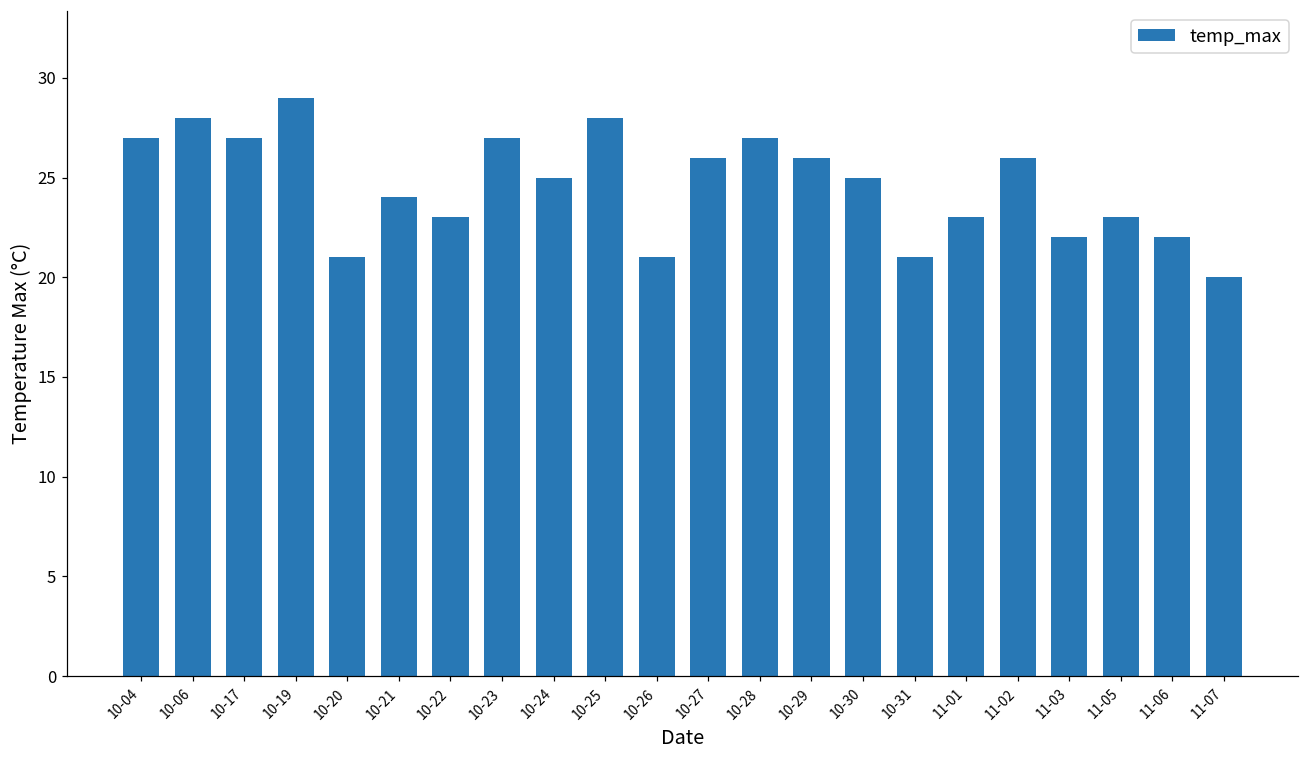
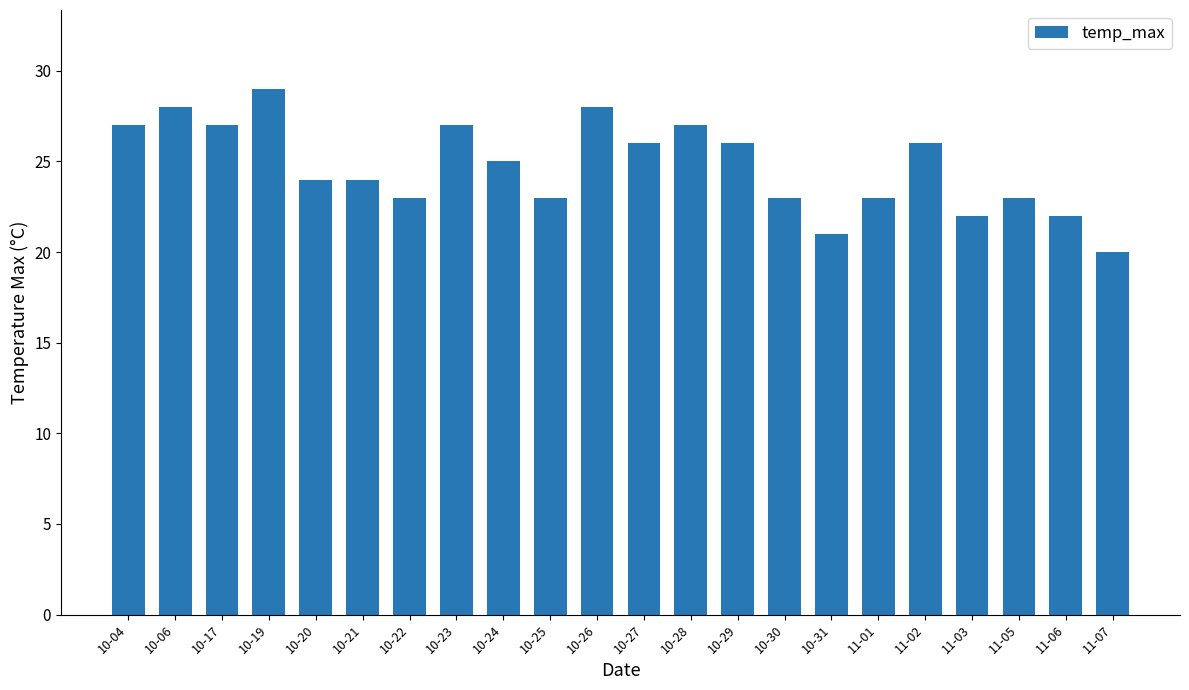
10-20: 21 -> 24
10-25: 28 -> 23
10-26: 21 -> 28
10-30: 25 -> 23
